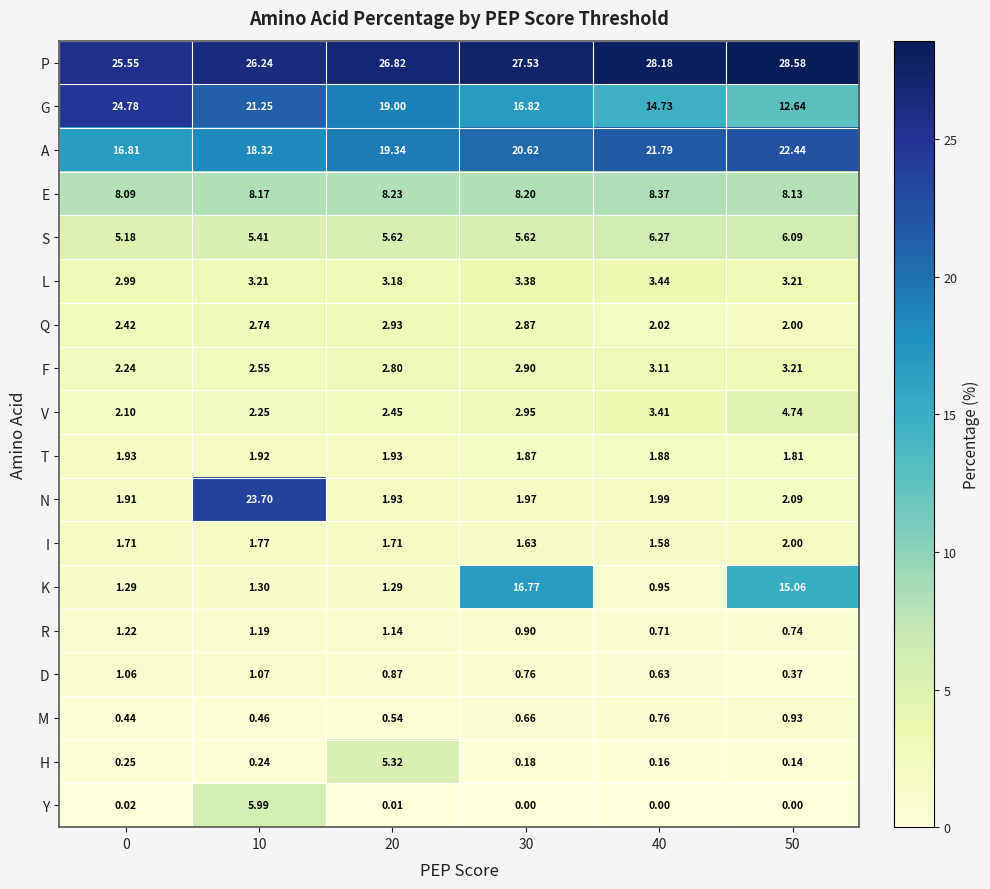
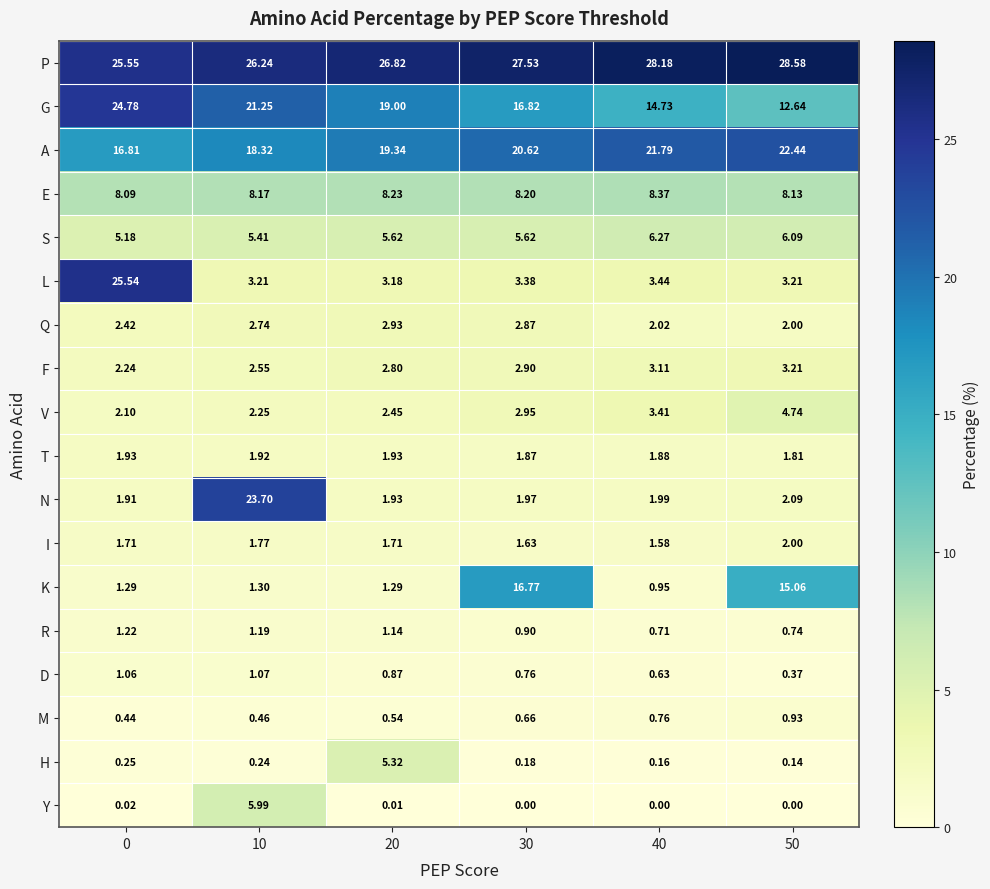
L, 0: 2.99 -> 25.54
